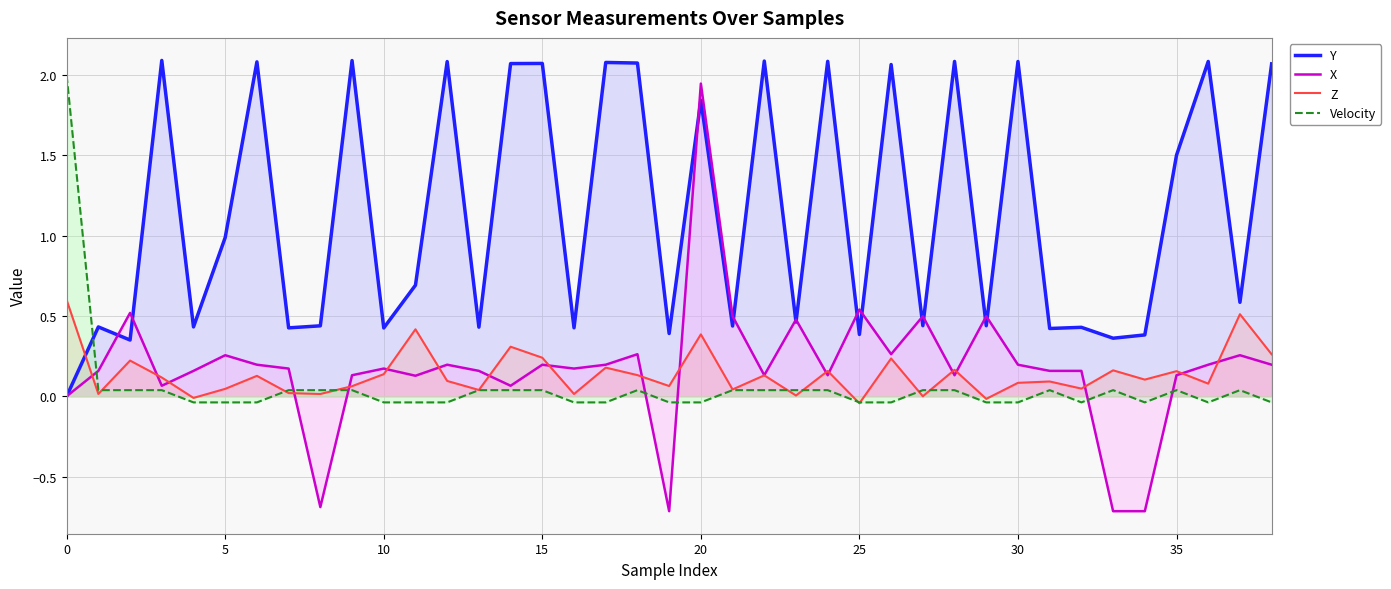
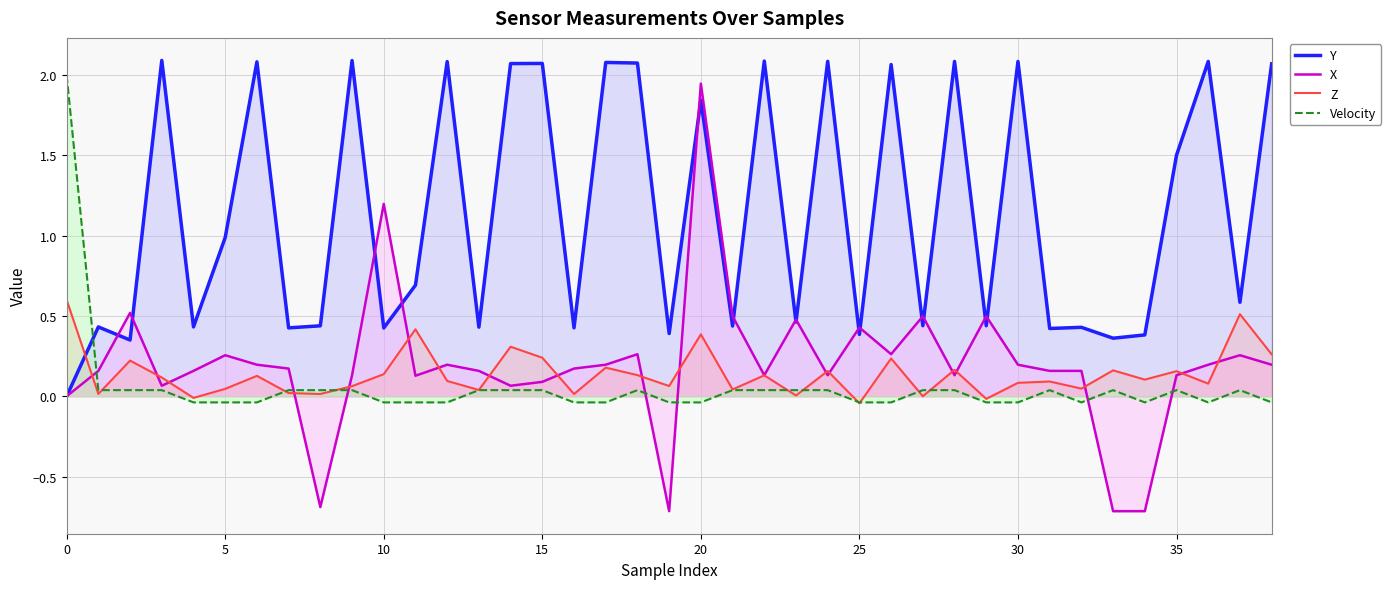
X, 10: 0.17 -> 1.20
X, 15: 0.20 -> 0.09
X, 25: 0.54 -> 0.43
